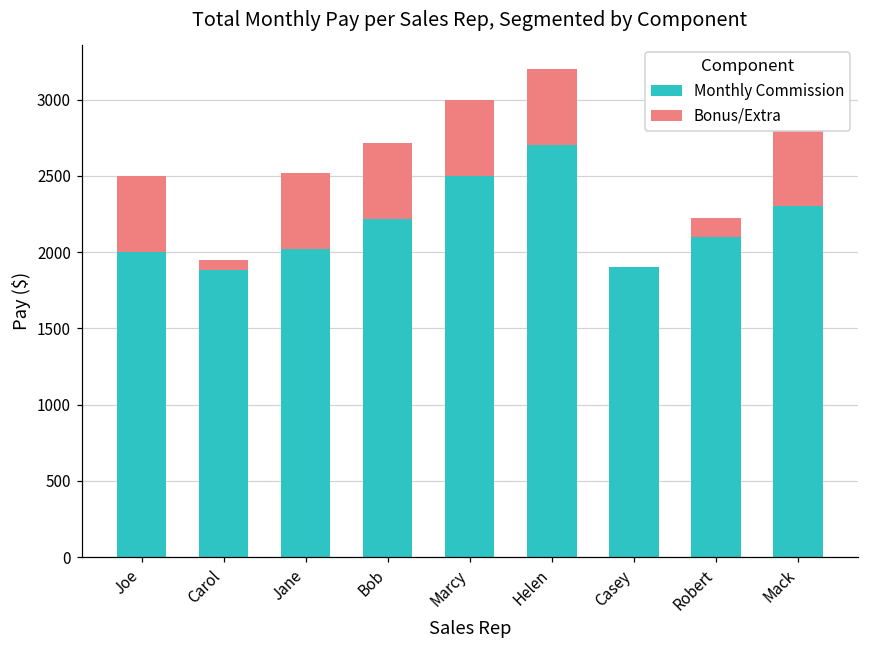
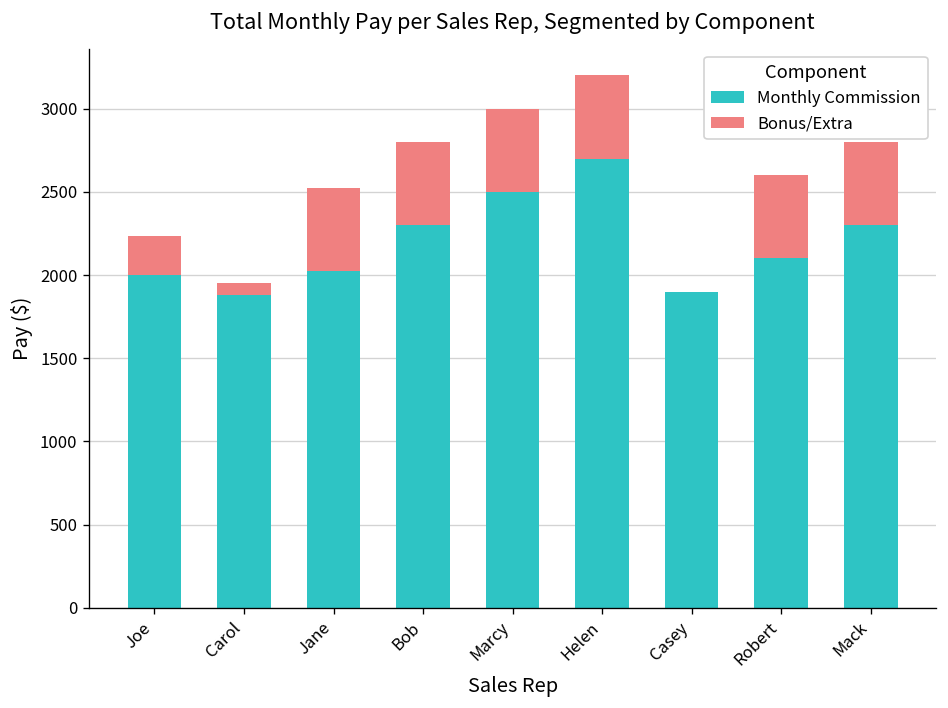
Bonus/Extra, Joe: 500 -> 230
Monthly Commission, Bob: 2220 -> 2300
Bonus/Extra, Robert: 130 -> 500
